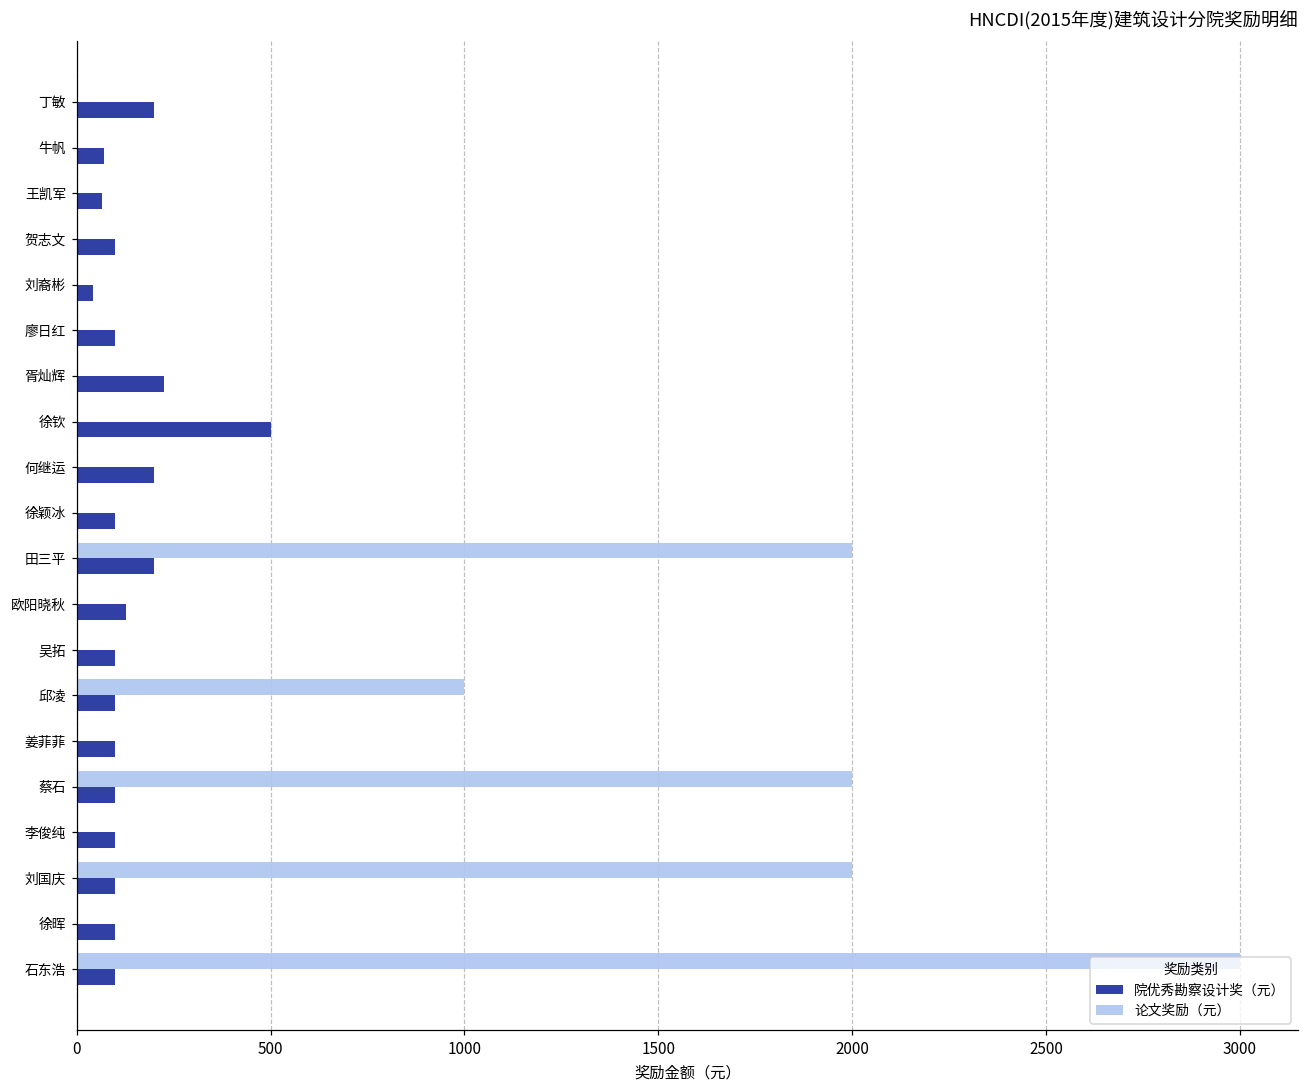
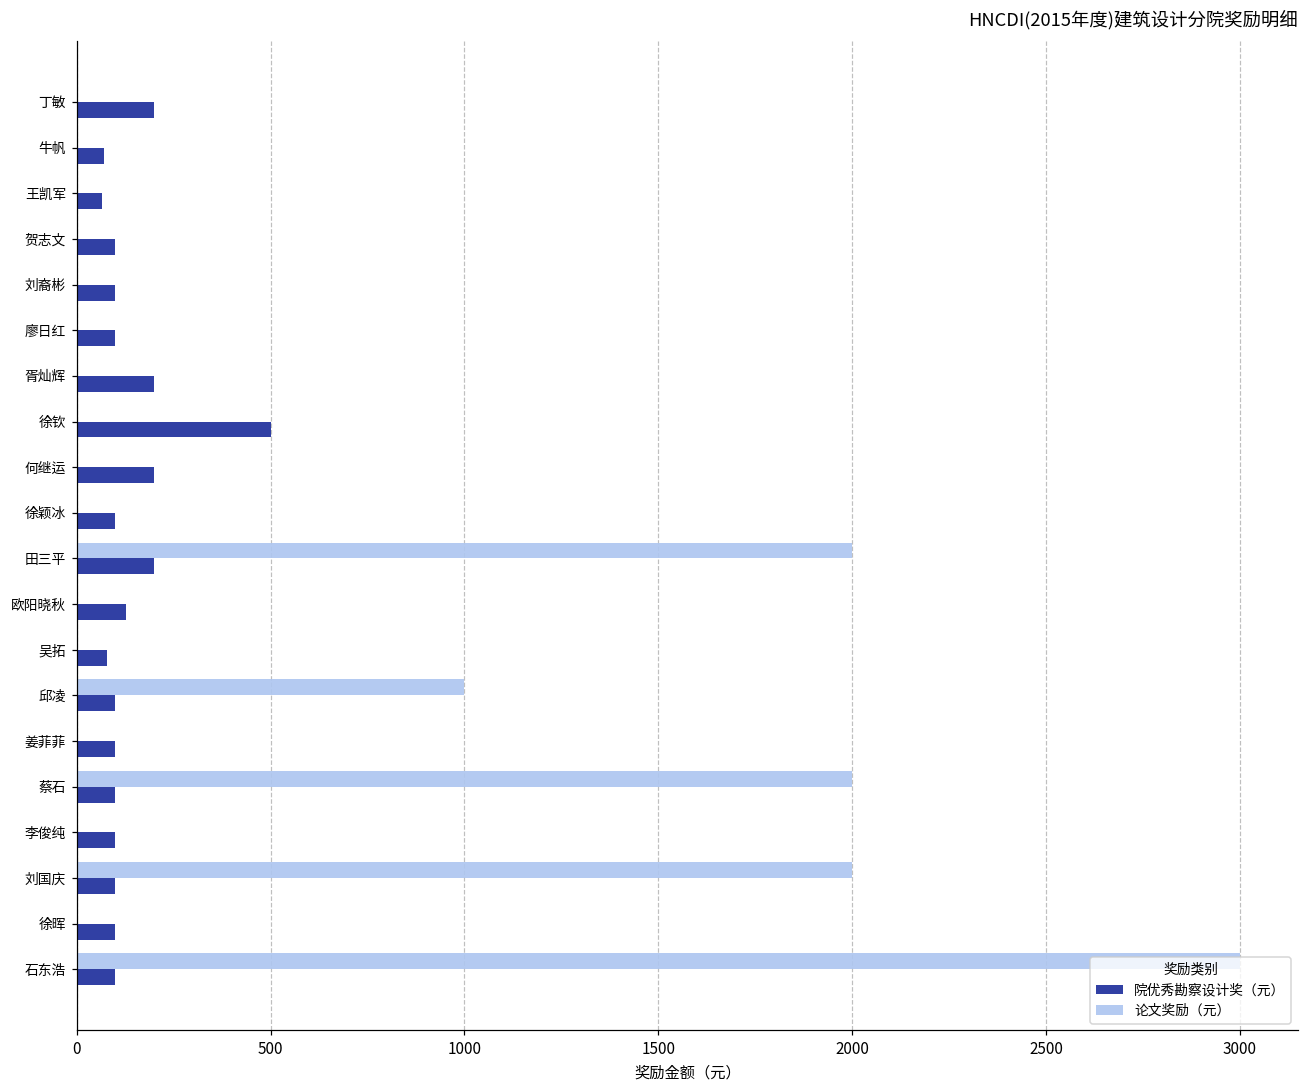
院优秀勘察设计奖（元）, 刘裔彬: 40 -> 100
院优秀勘察设计奖（元）, 胥灿辉: 230 -> 200
院优秀勘察设计奖（元）, 吴拓: 100 -> 80
